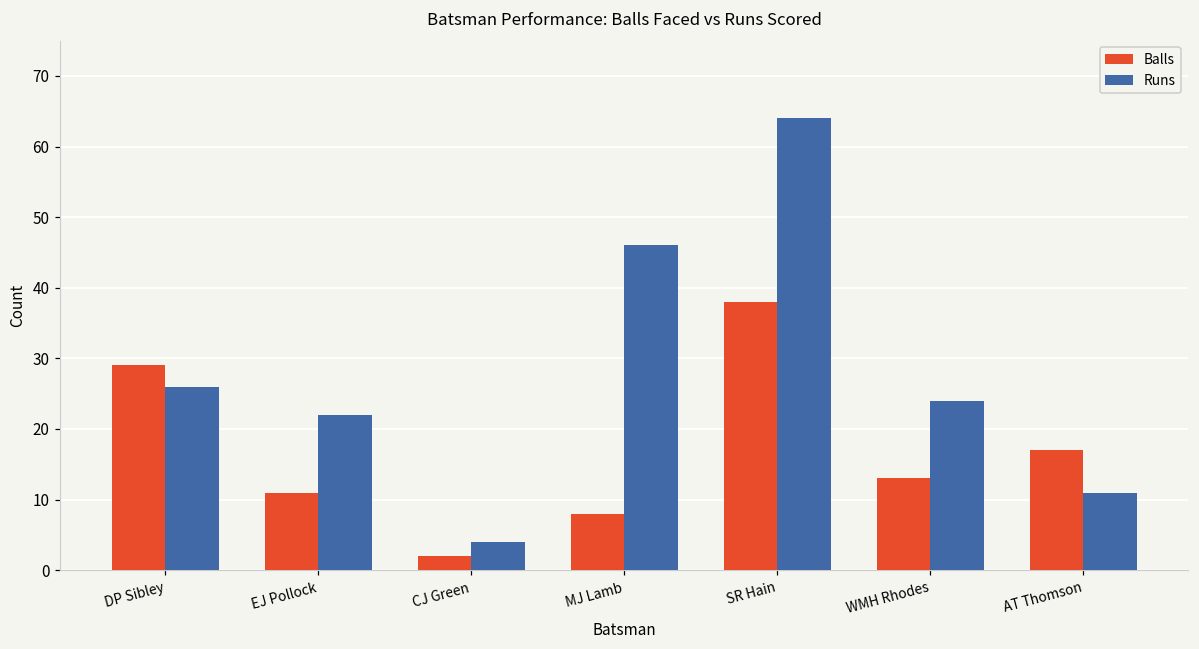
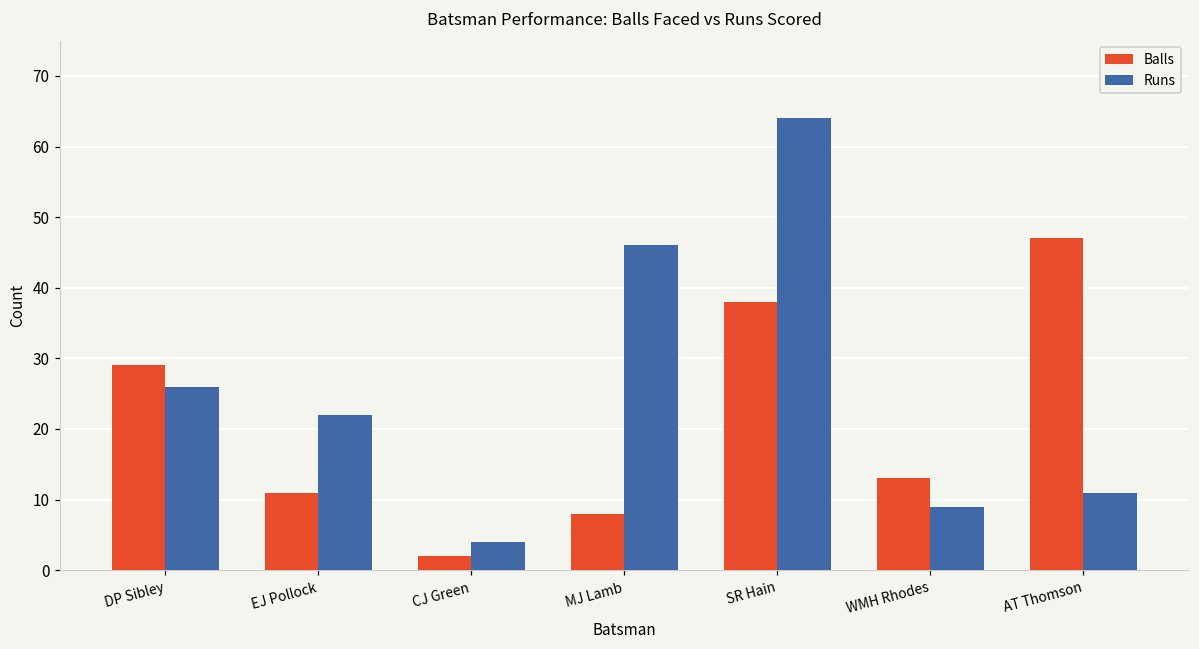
Runs, WMH Rhodes: 24 -> 9
Balls, AT Thomson: 17 -> 47
